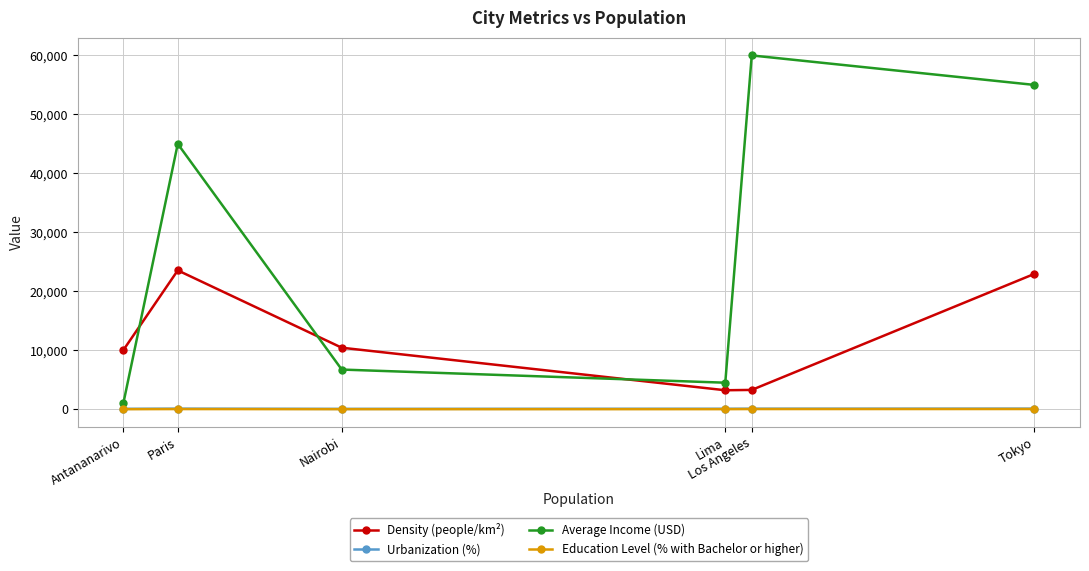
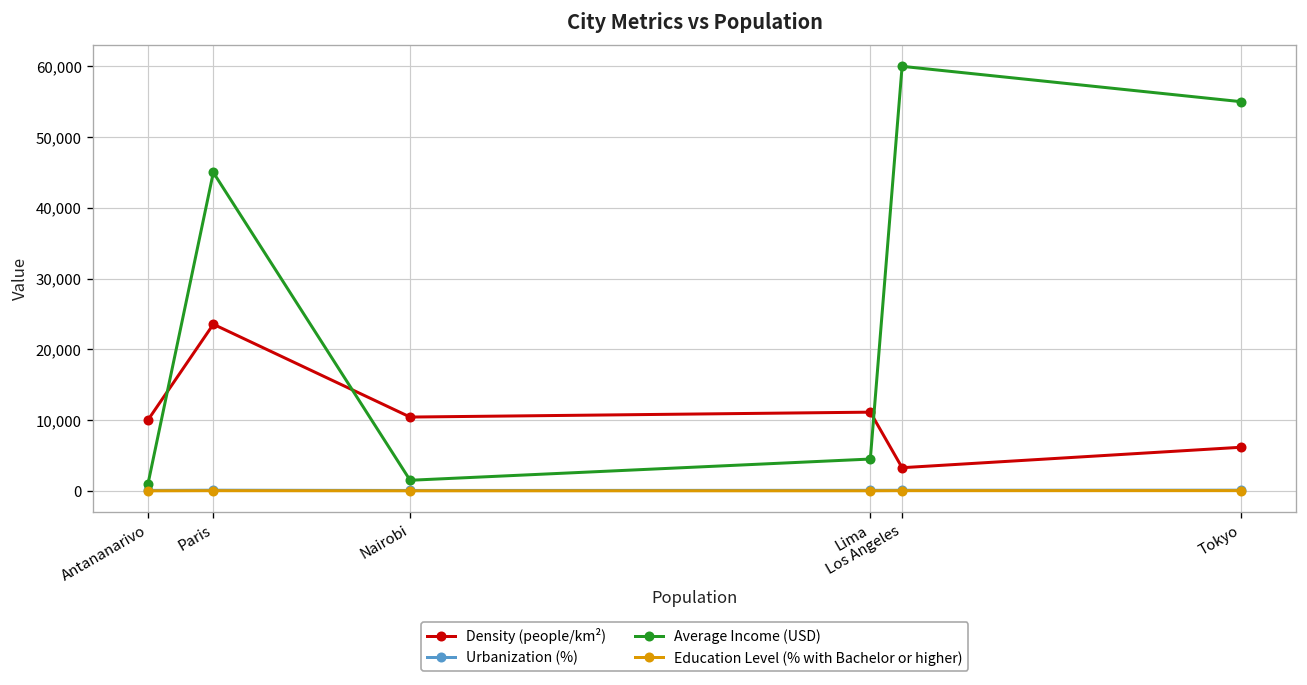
Average Income (USD), Nairobi: 7,000 -> 2,000
Density (people/km²), Lima: 3,000 -> 11,000
Density (people/km²), Tokyo: 23,000 -> 6,000
